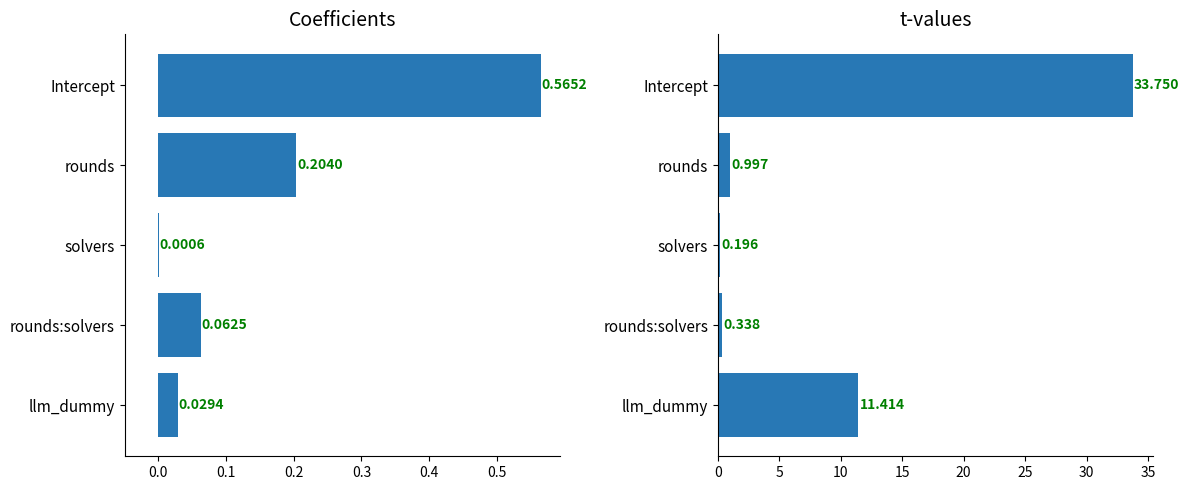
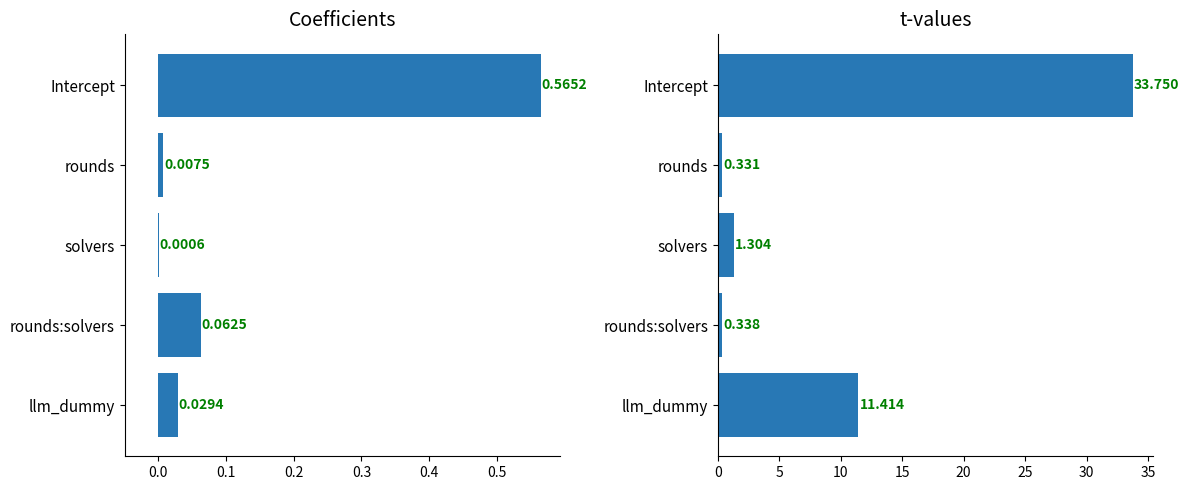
Coefficients, rounds: 0.2040 -> 0.0075
t-values, rounds: 0.997 -> 0.331
t-values, solvers: 0.196 -> 1.304
